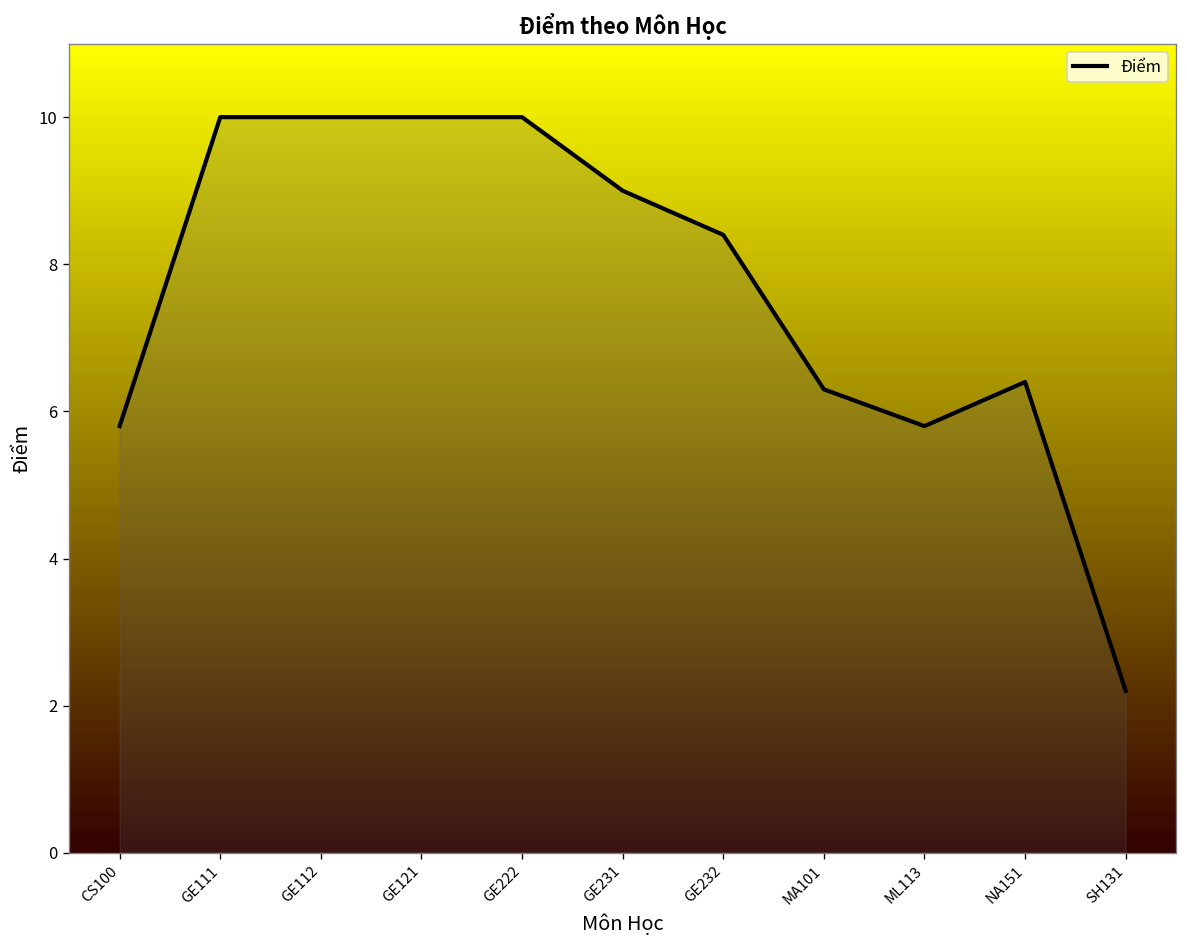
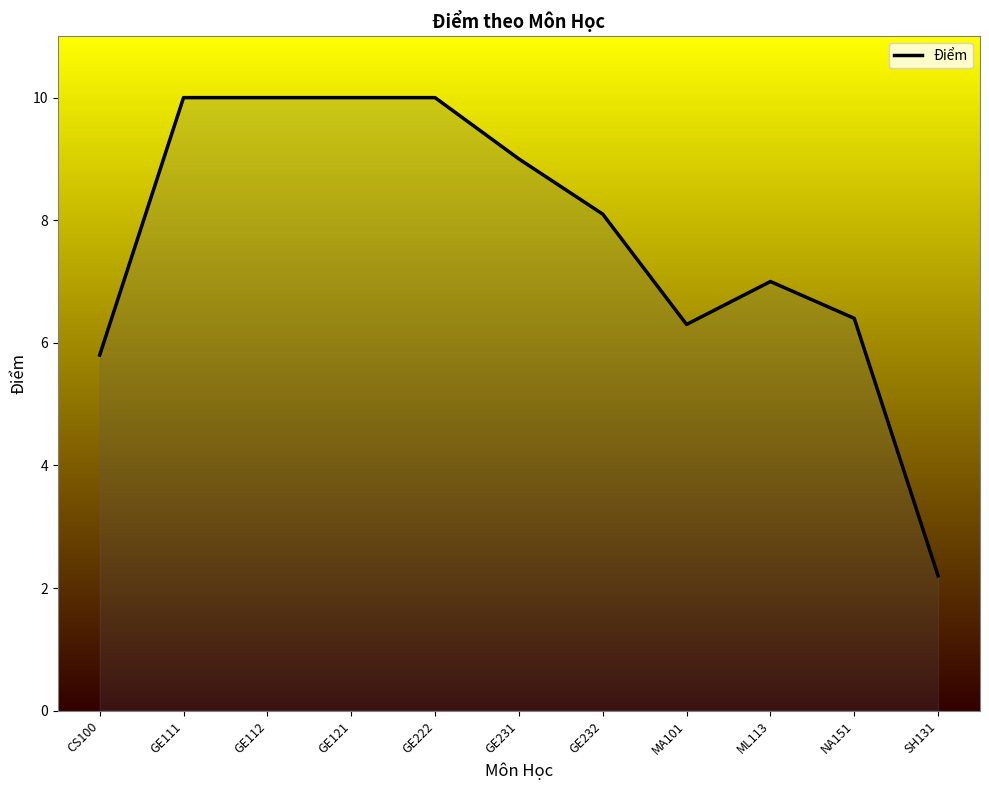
GE232: 8.4 -> 8.1
ML113: 5.8 -> 7.0
